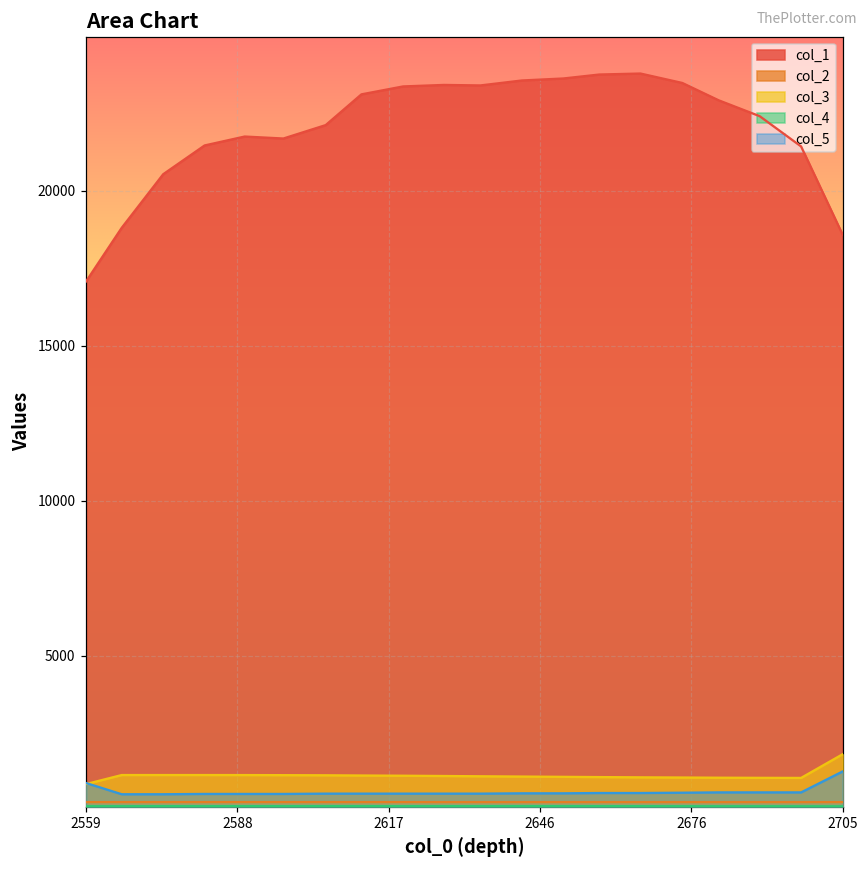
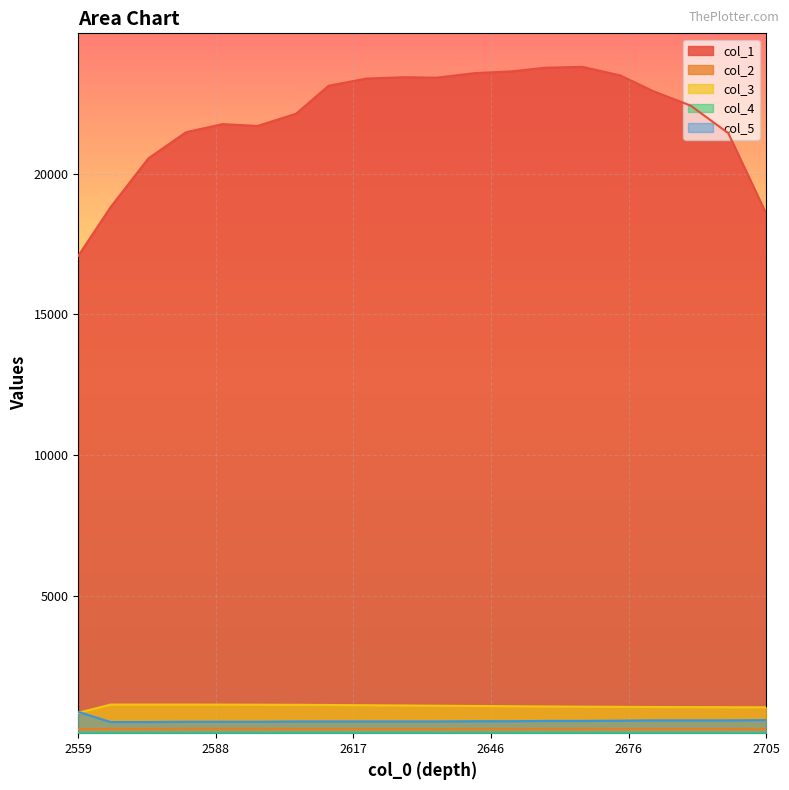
col_3, 2705: 1800 -> 1100
col_5, 2705: 1300 -> 600
